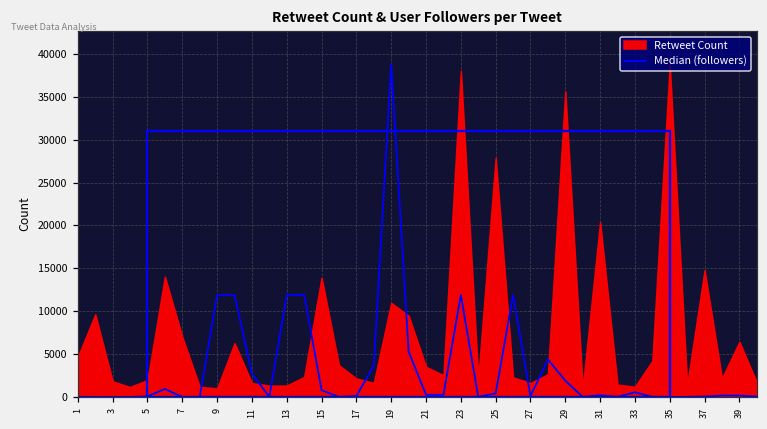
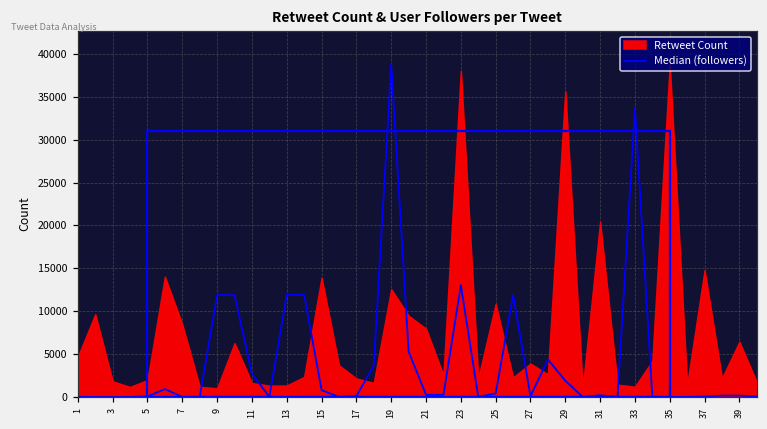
Retweet Count, 7: 7000 -> 8000
Retweet Count, 19: 11000 -> 13000
Retweet Count, 21: 4000 -> 8000
Median (followers), 23: 12000 -> 13000
Retweet Count, 25: 28000 -> 11000
Retweet Count, 27: 2000 -> 4000
Median (followers), 33: 1000 -> 34000
